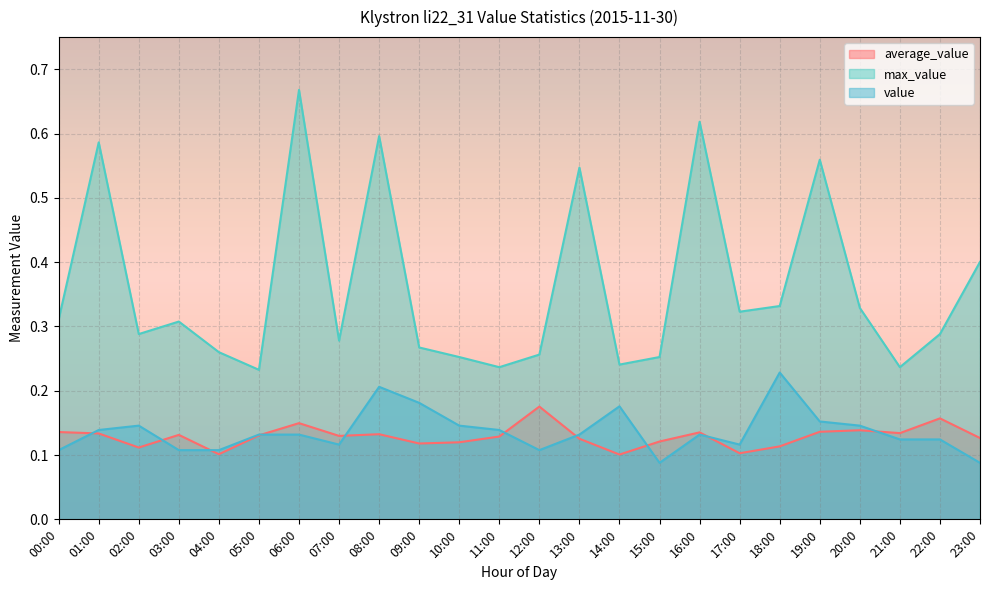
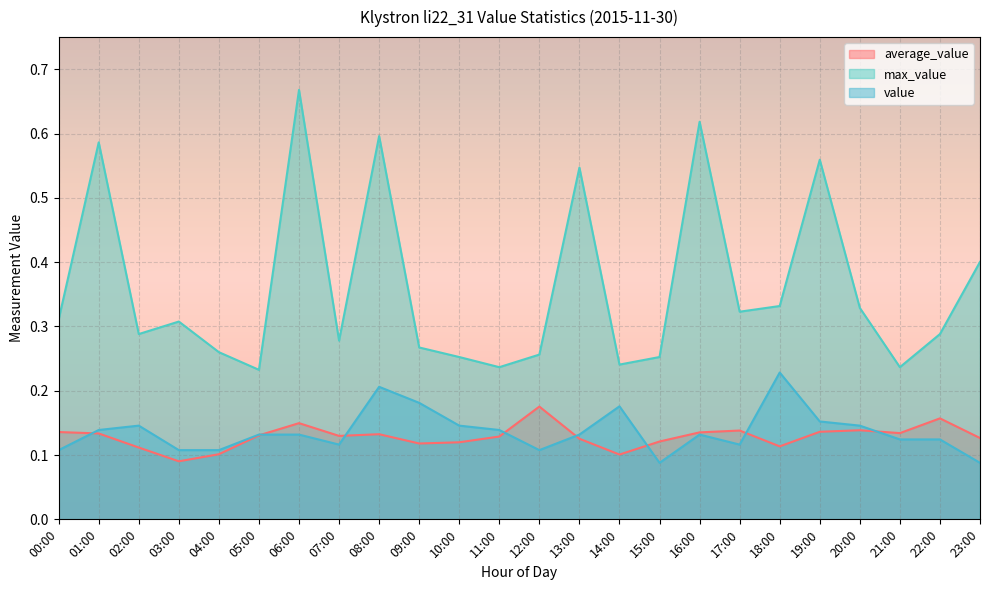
average_value, 03:00: 0.13 -> 0.09
average_value, 17:00: 0.10 -> 0.14
